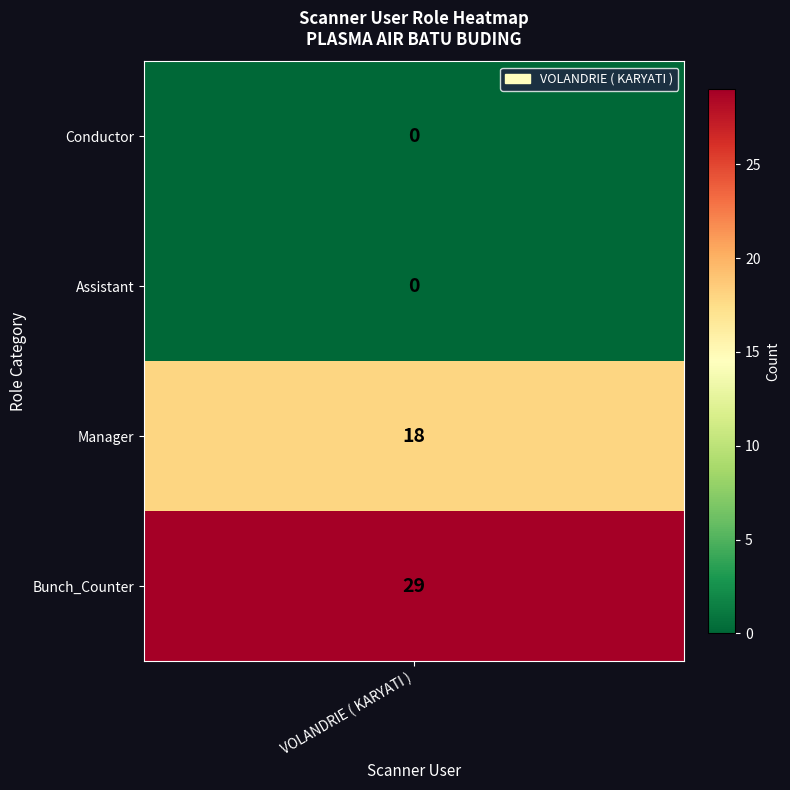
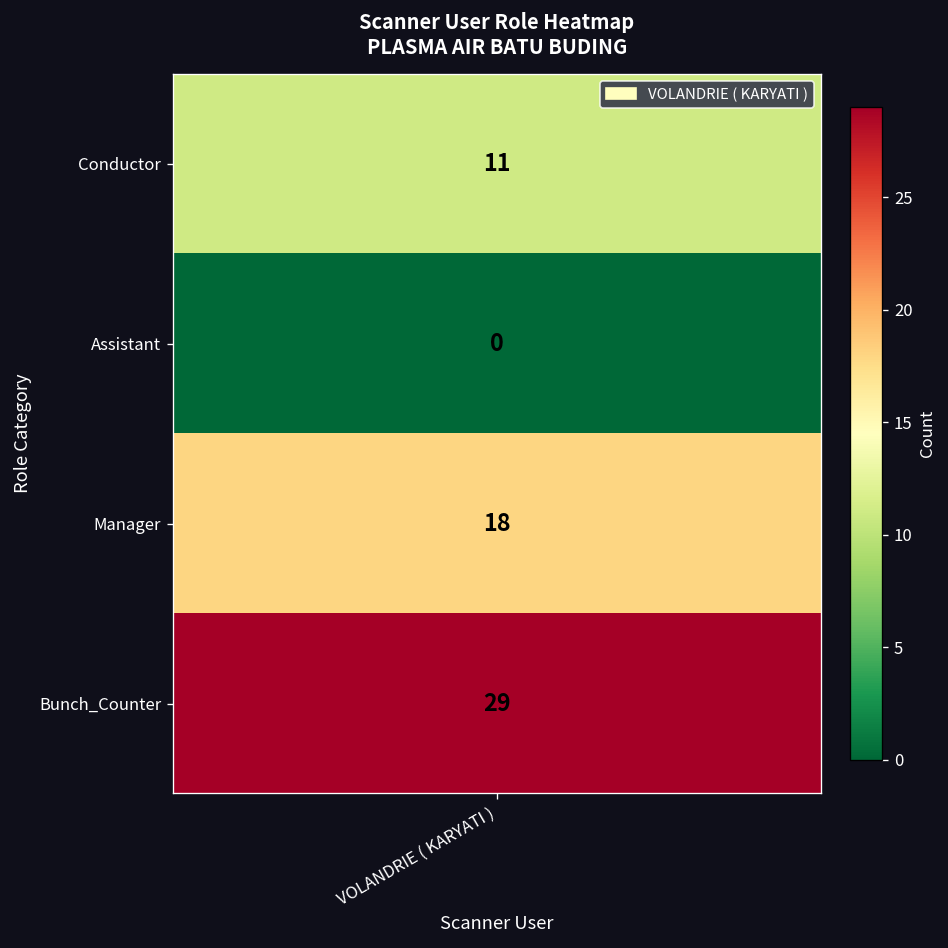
Conductor, VOLANDRIE ( KARYATI ): 0 -> 11
